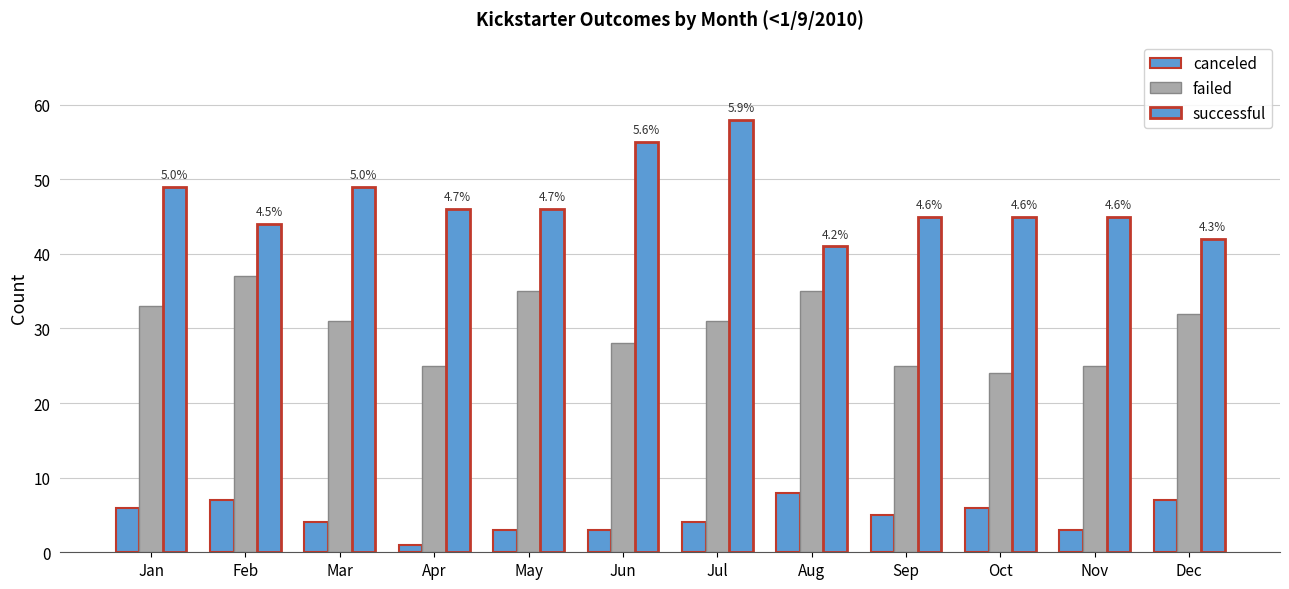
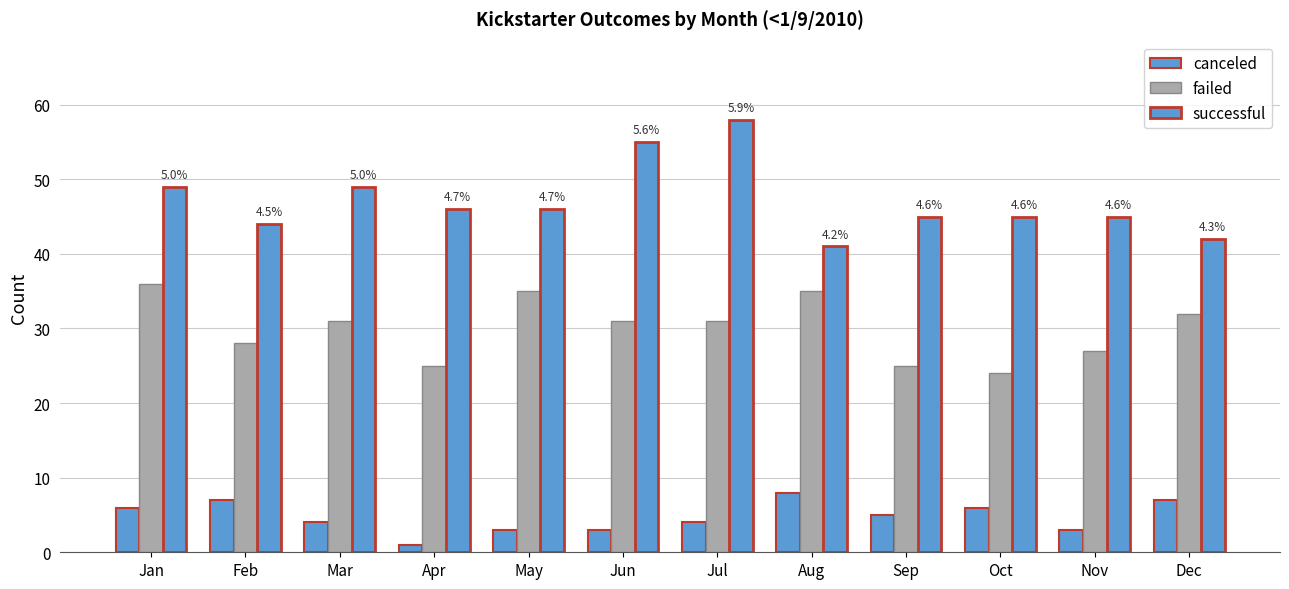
failed, Jan: 33 -> 36
failed, Feb: 37 -> 28
failed, Jun: 28 -> 31
failed, Nov: 25 -> 27
